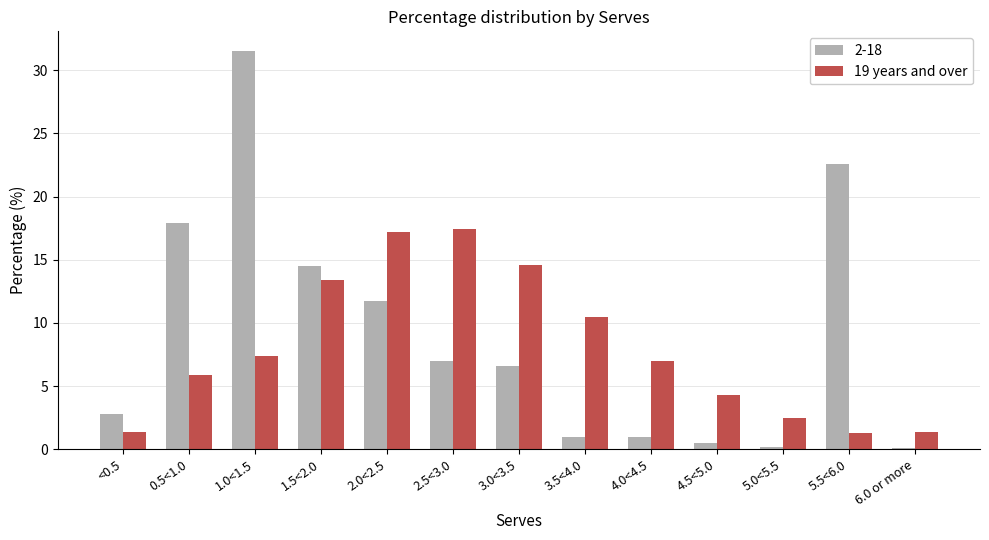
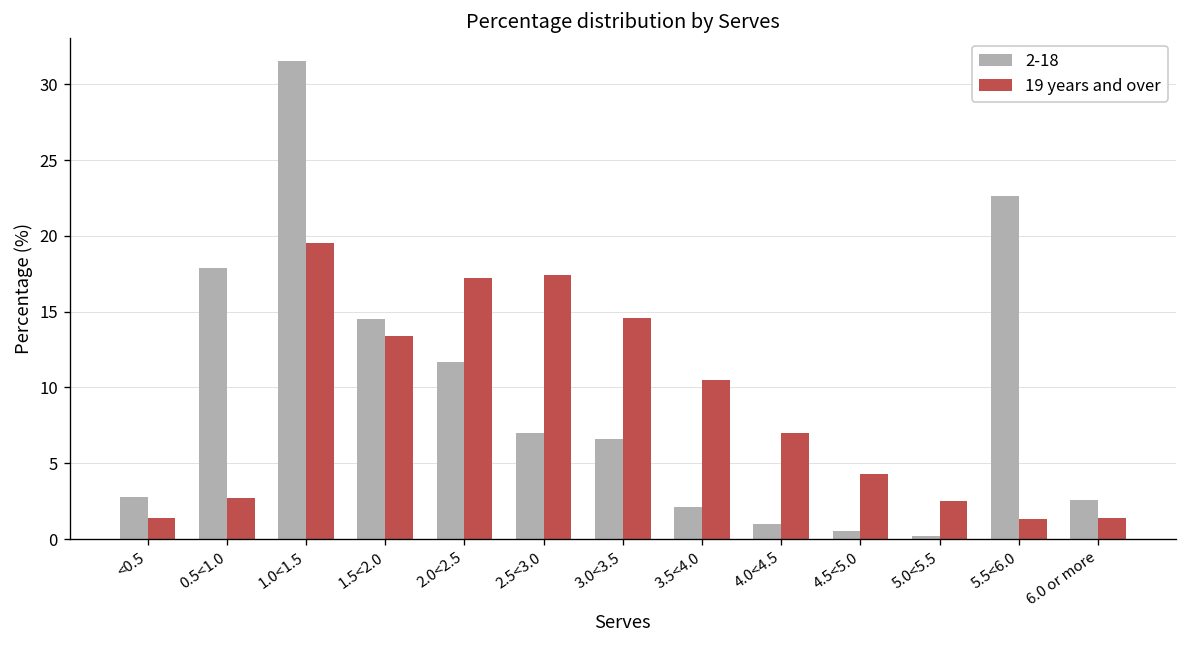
19 years and over, 0.5<1.0: 5.9 -> 2.7
19 years and over, 1.0<1.5: 7.4 -> 19.5
2-18, 3.5<4.0: 1.0 -> 2.1
2-18, 6.0 or more: 0.1 -> 2.6
